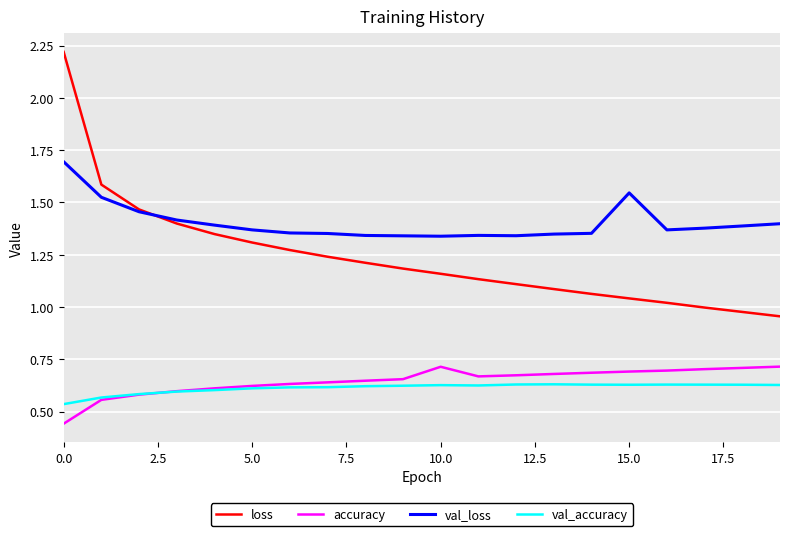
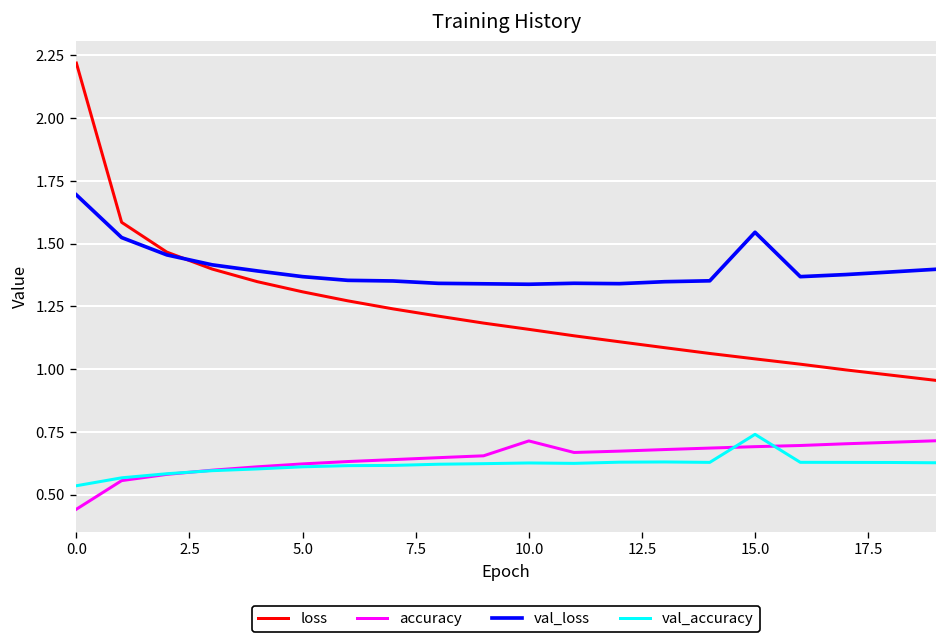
val_accuracy, 15.0: 0.63 -> 0.74
